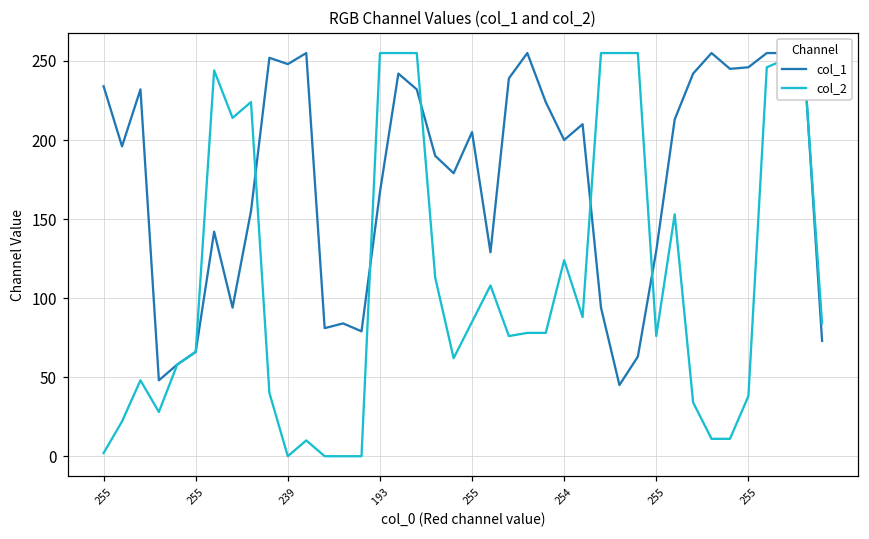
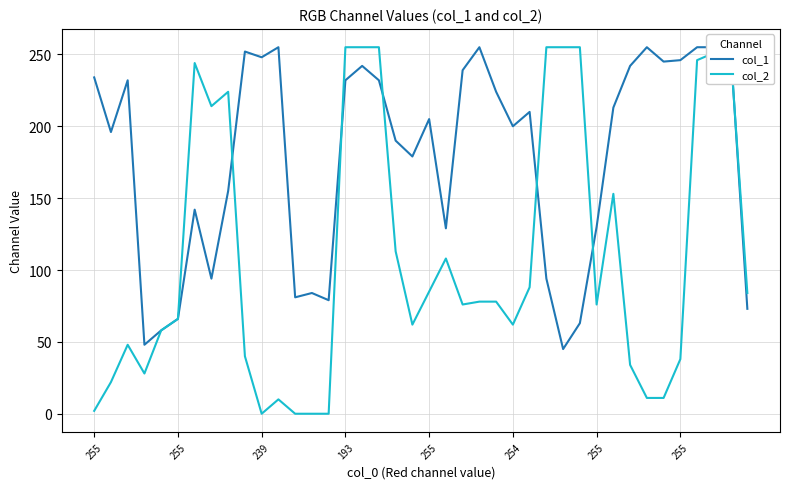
col_1, 193: 167 -> 232
col_2, 254: 124 -> 62
